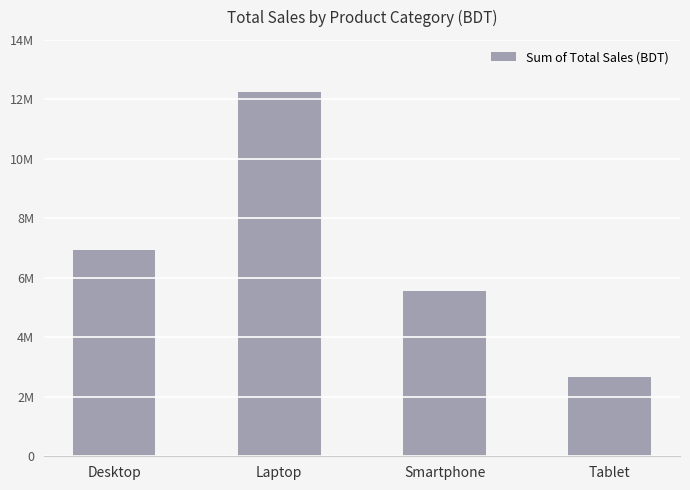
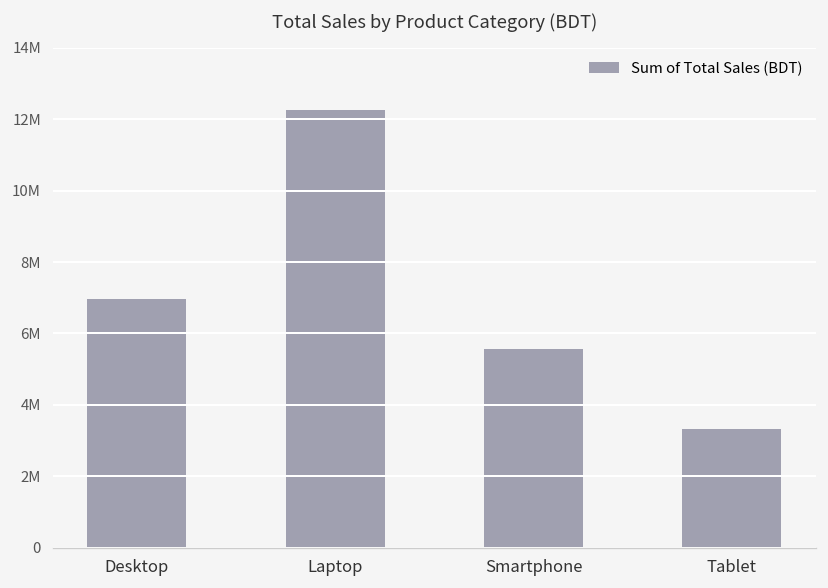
Tablet: 2700000 -> 3300000
